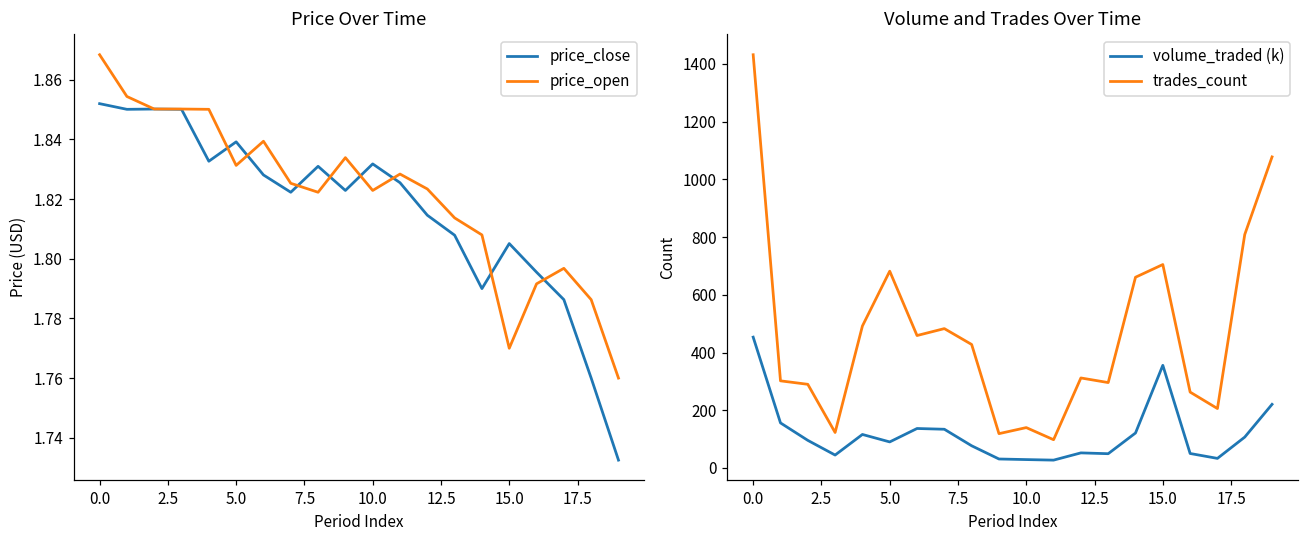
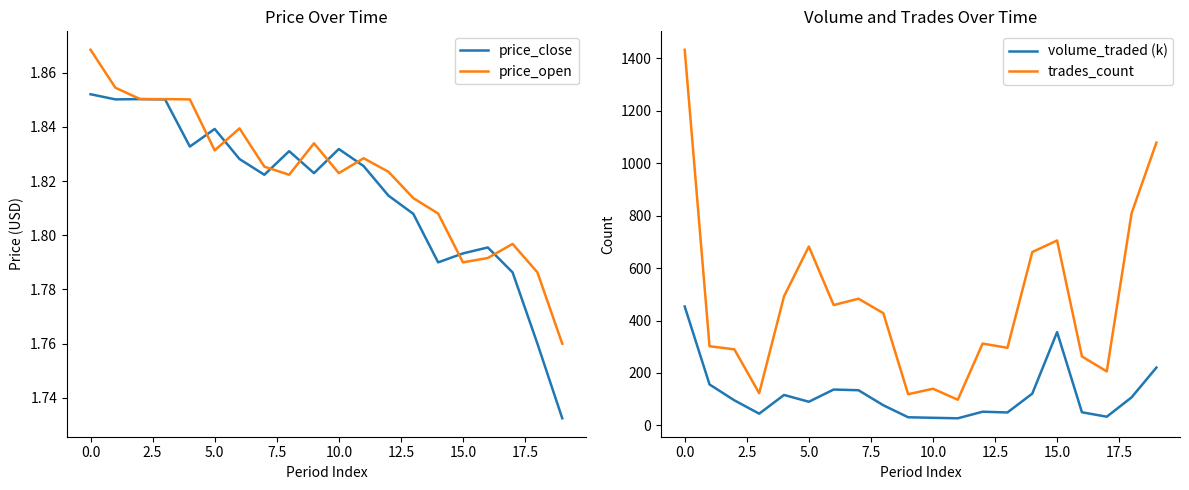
Price Over Time, price_close, 15.0: 1.805 -> 1.793
Price Over Time, price_open, 15.0: 1.77 -> 1.79
